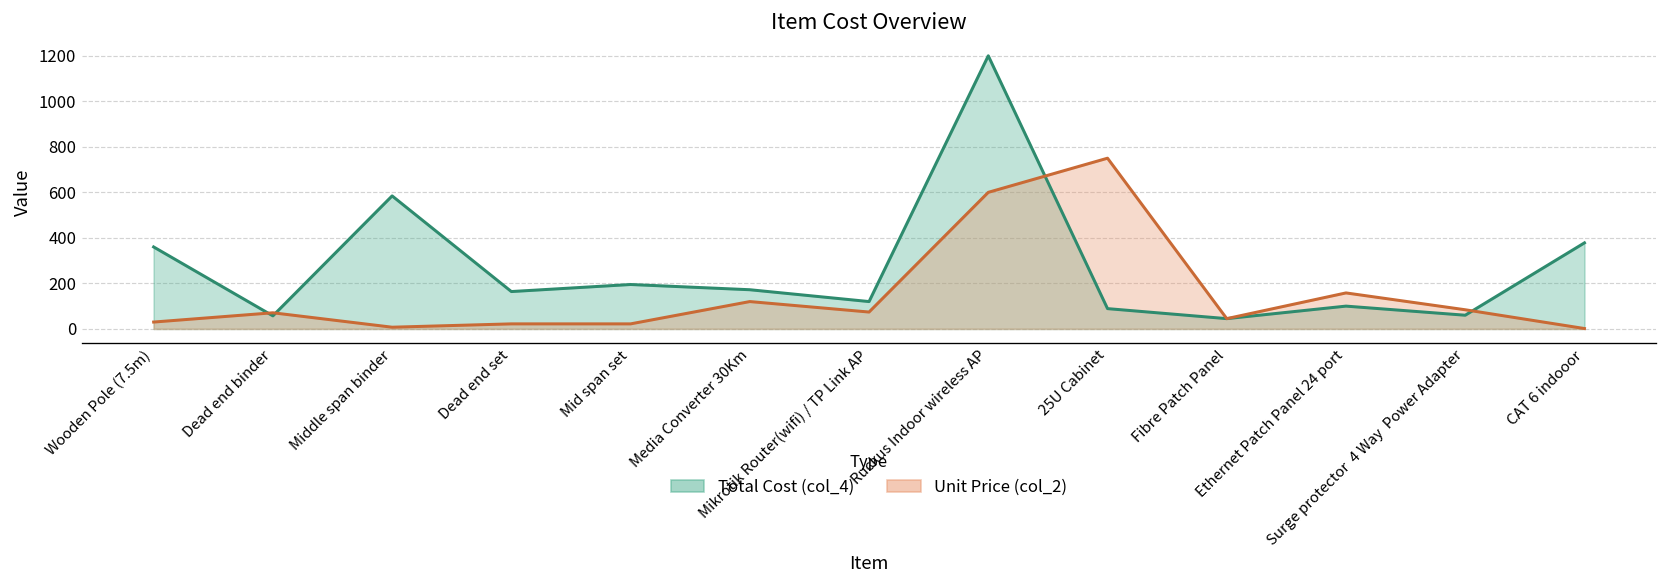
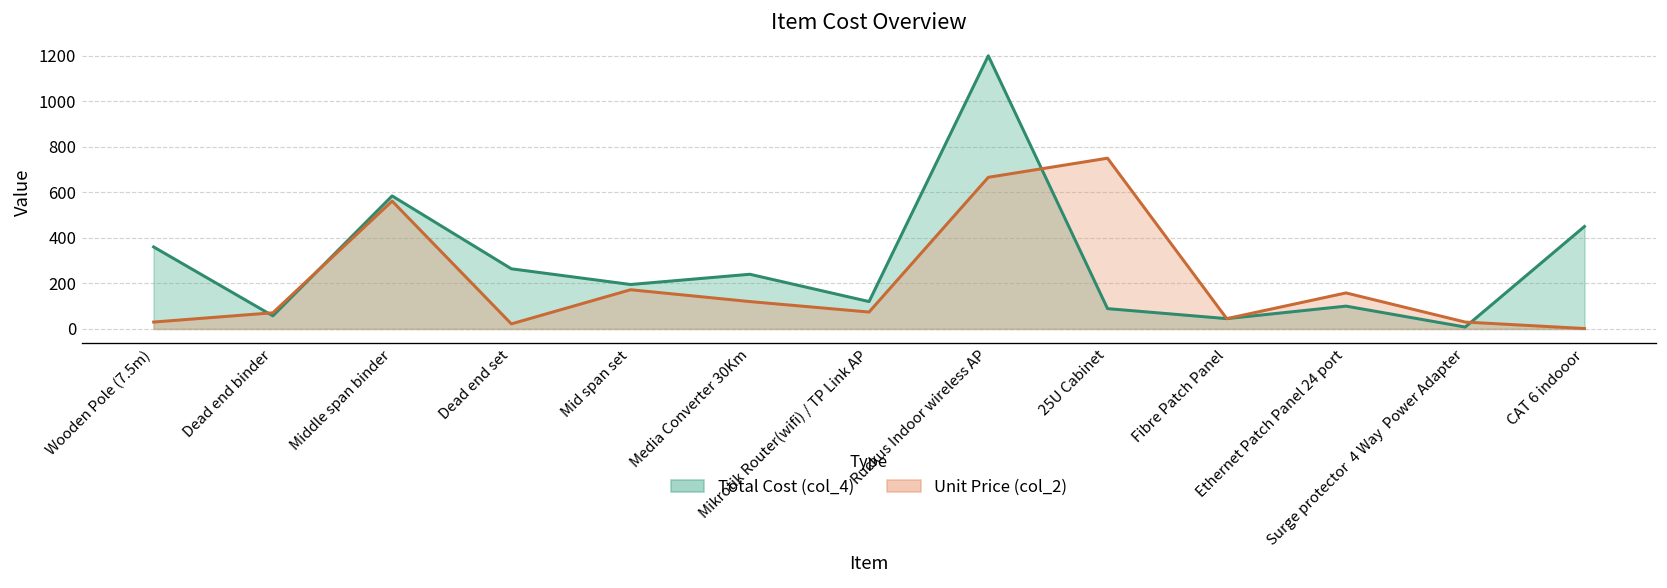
Unit Price (col_2), Middle span binder: 10 -> 560
Total Cost (col_4), Dead end set: 160 -> 260
Unit Price (col_2), Mid span set: 20 -> 170
Total Cost (col_4), Media Converter 30Km: 170 -> 240
Unit Price (col_2), Ruckus Indoor wireless AP: 600 -> 670
Total Cost (col_4), Surge protector 4 Way Power Adapter: 60 -> 10
Unit Price (col_2), Surge protector 4 Way Power Adapter: 80 -> 30
Total Cost (col_4), CAT 6 indooor: 380 -> 450
